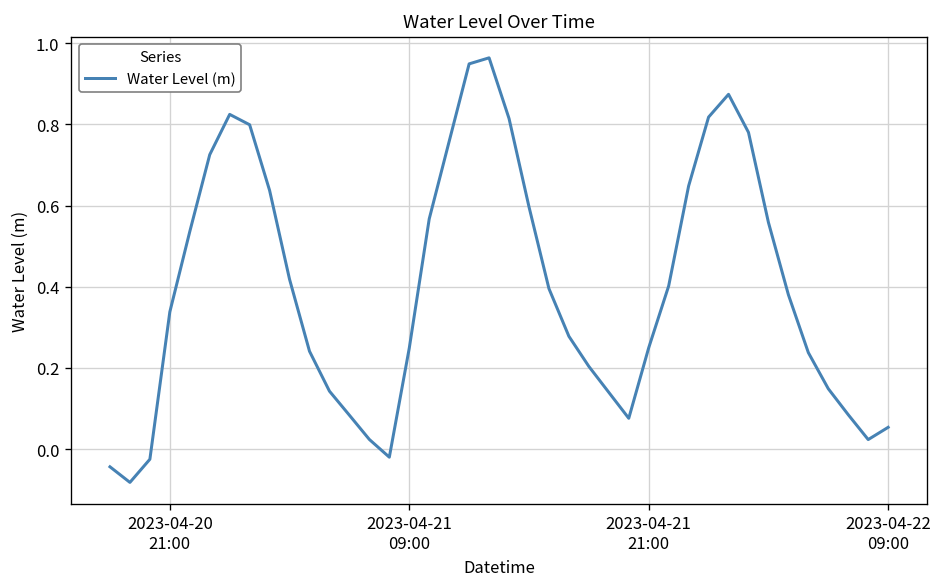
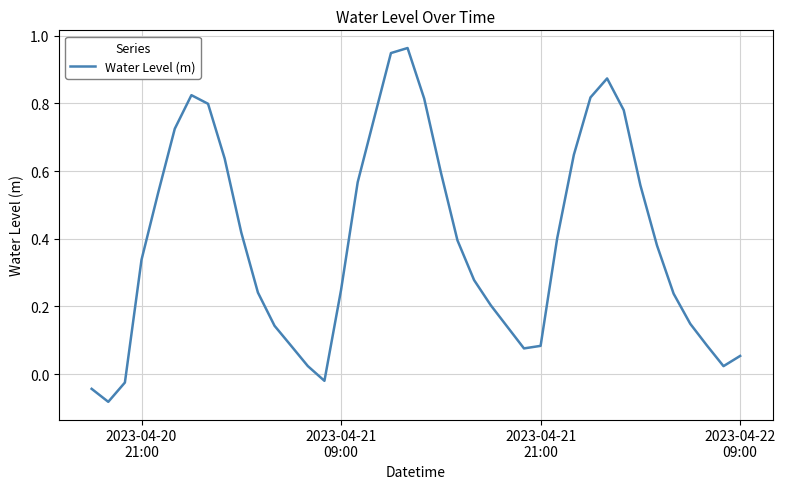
2023-04-21 21:00: 0.25 -> 0.08
